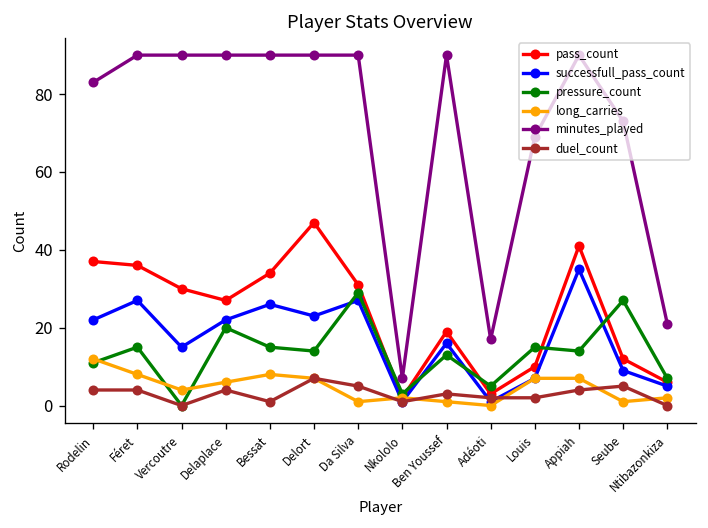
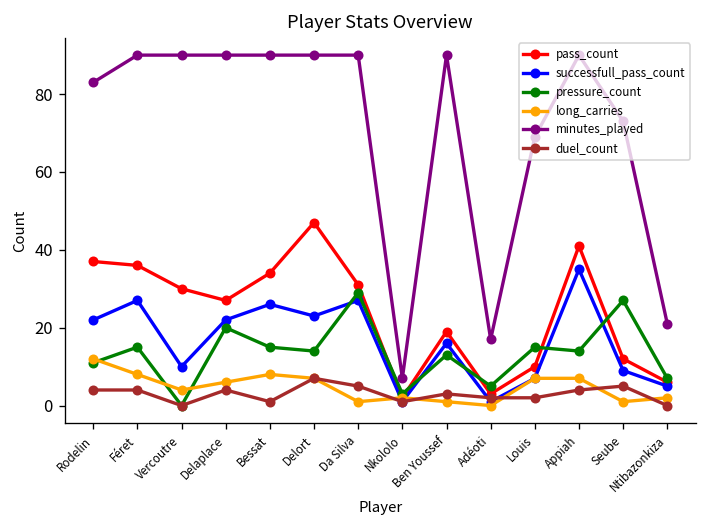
successfull_pass_count, Vercoutre: 15 -> 10
